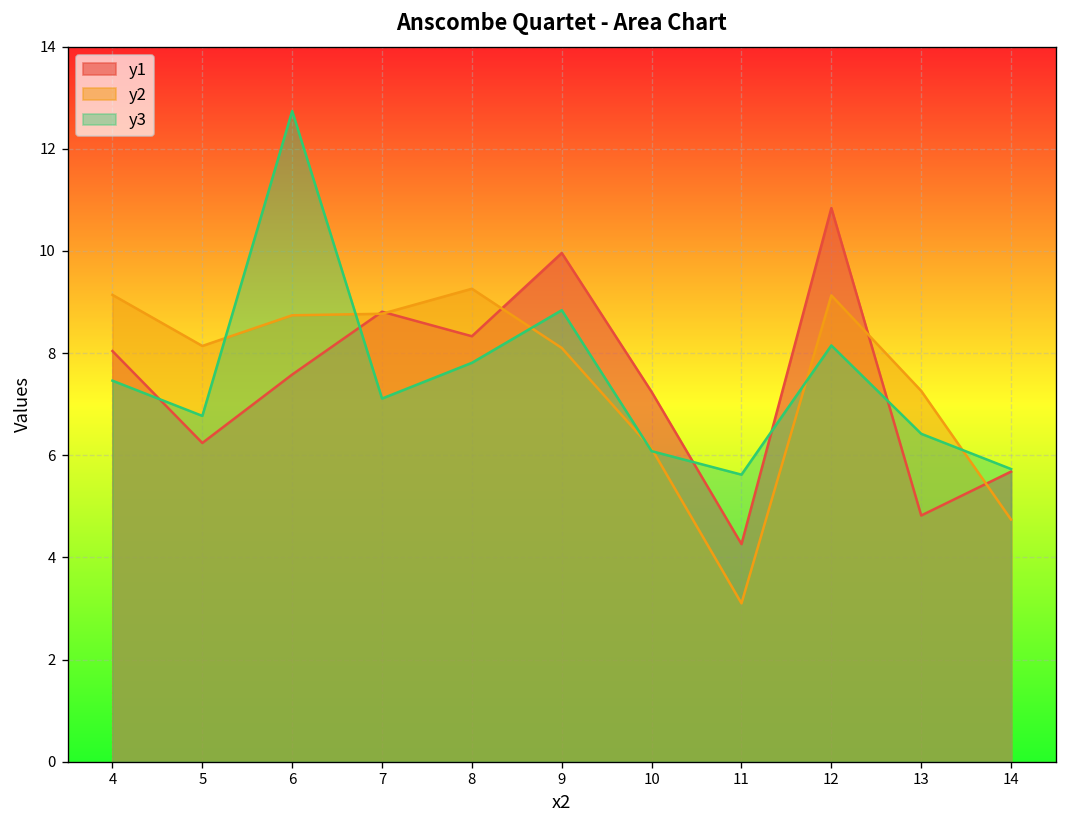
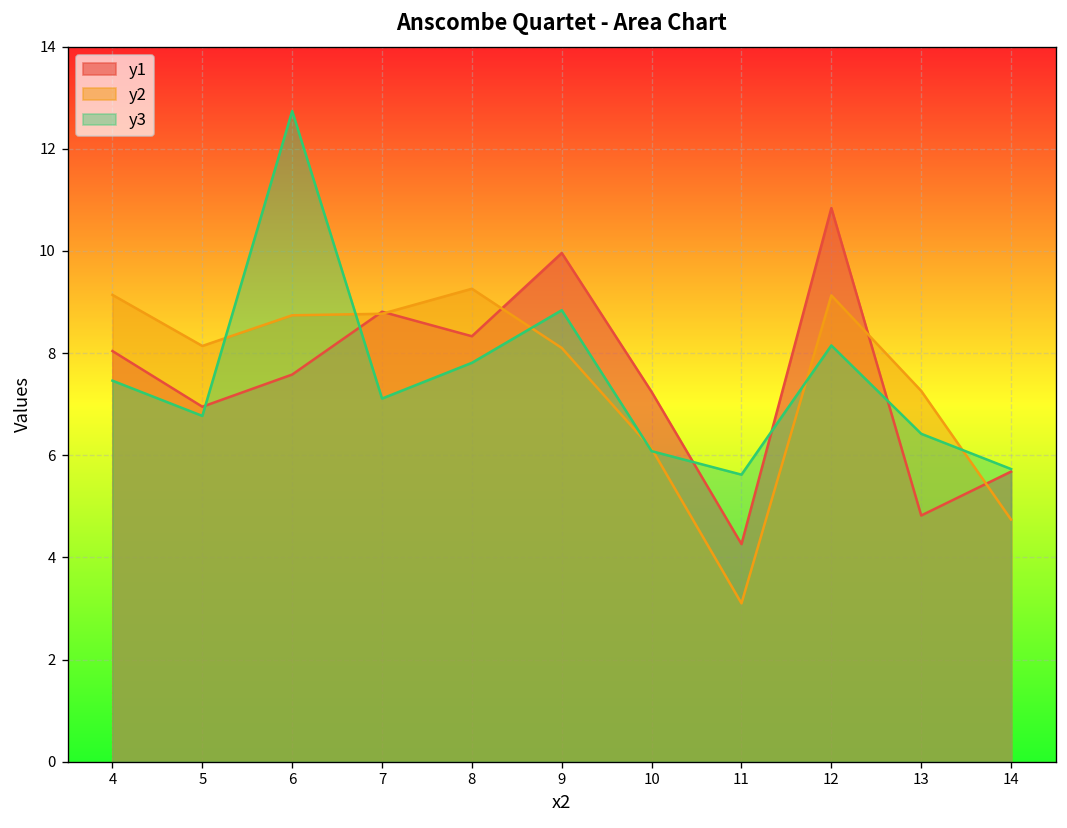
y1, 5: 6.2 -> 7.0
